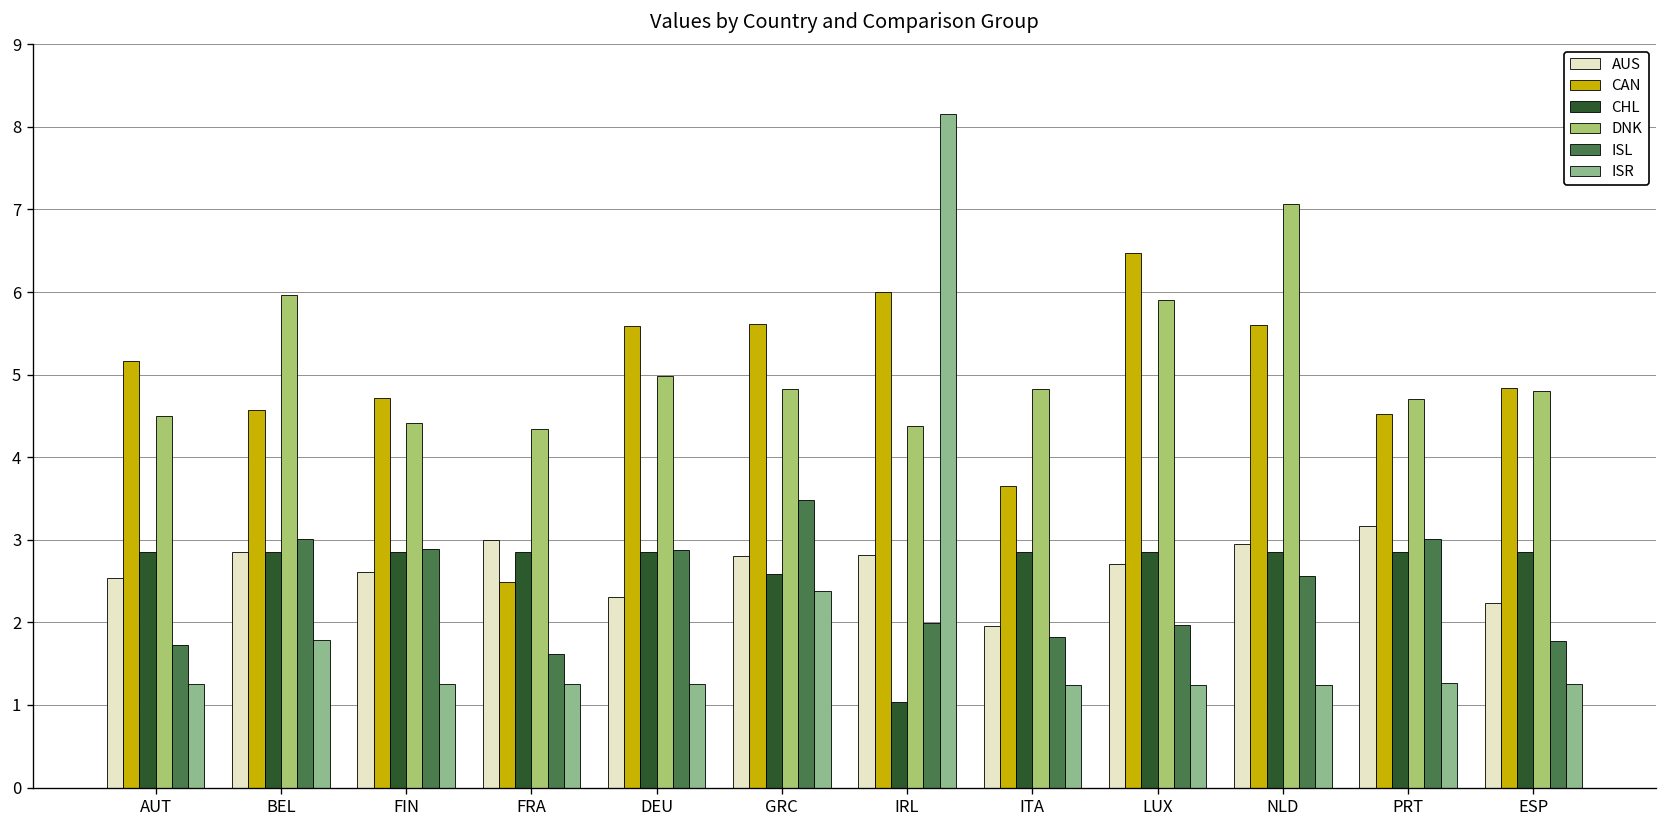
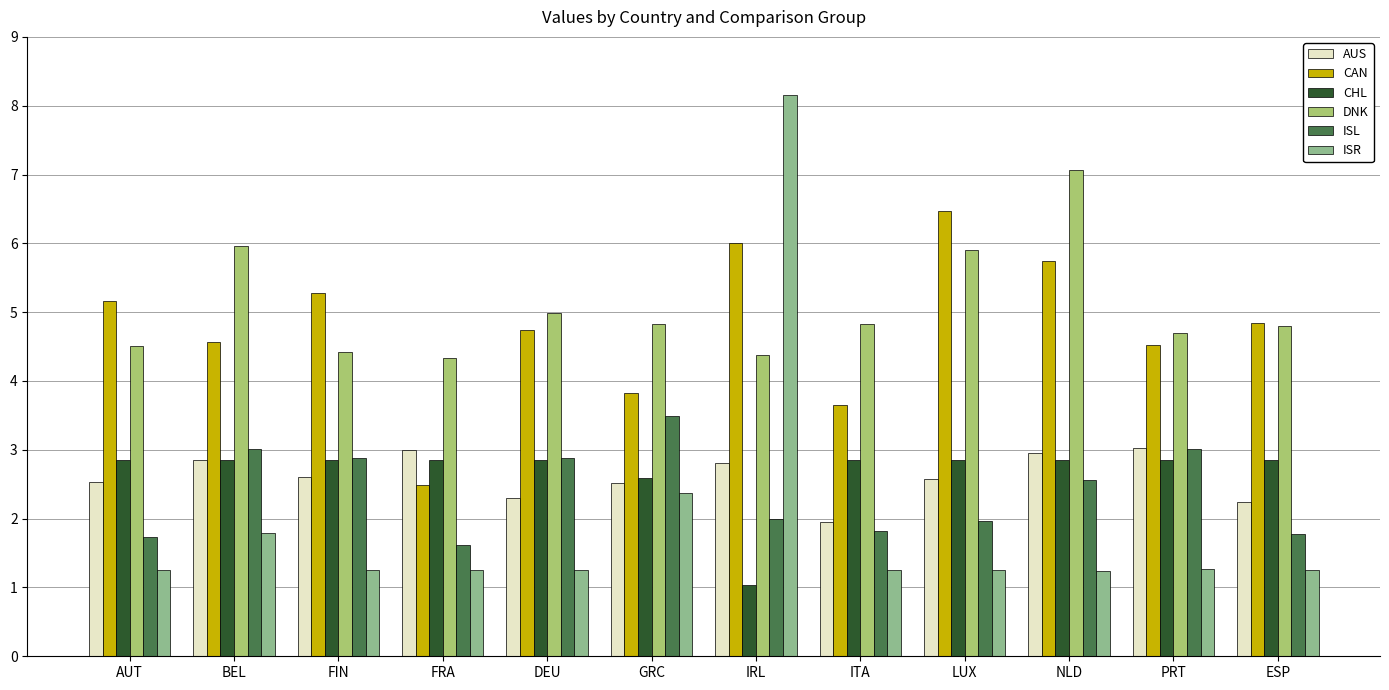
CAN, FIN: 4.7 -> 5.3
CAN, DEU: 5.6 -> 4.7
AUS, GRC: 2.8 -> 2.5
CAN, GRC: 5.6 -> 3.8
AUS, LUX: 2.7 -> 2.6
CAN, NLD: 5.6 -> 5.7
AUS, PRT: 3.2 -> 3.0
